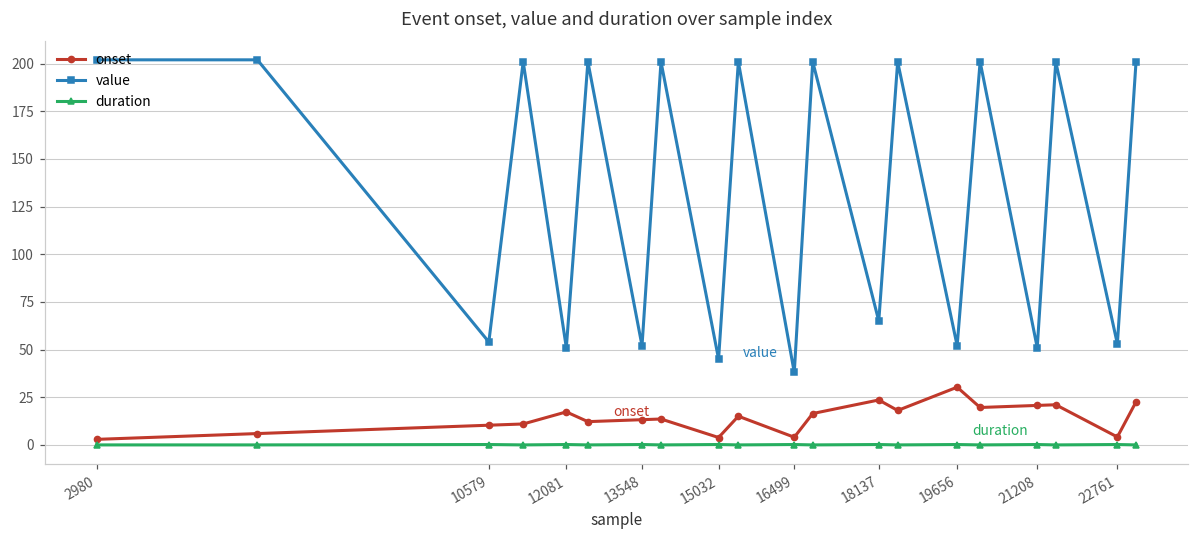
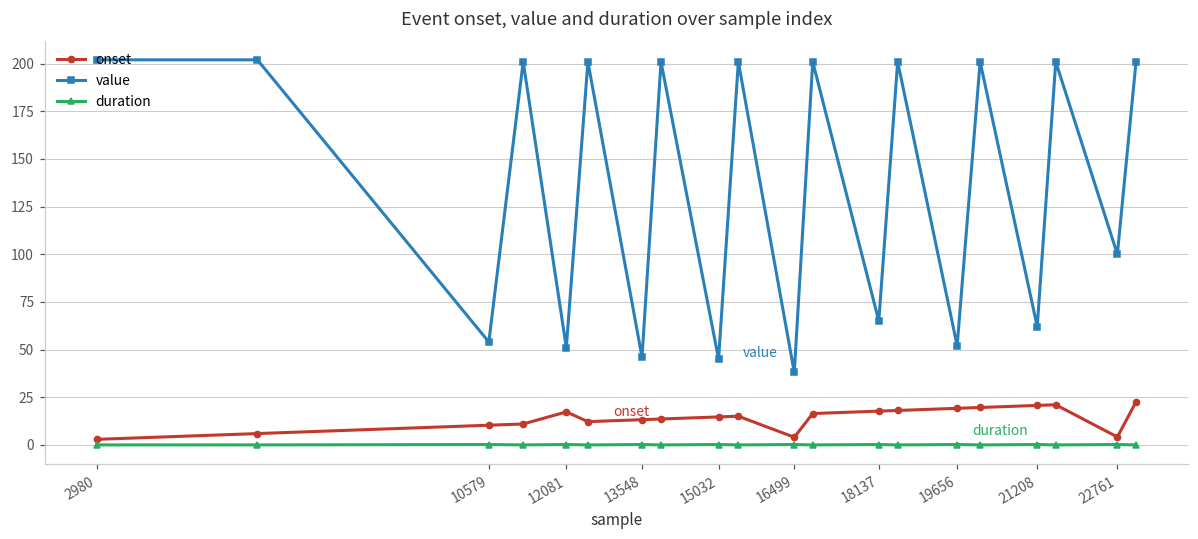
value, 13548: 52 -> 46
onset, 15032: 4 -> 15
onset, 18137: 24 -> 18
onset, 19656: 30 -> 19
value, 21208: 51 -> 62
value, 22761: 53 -> 100
